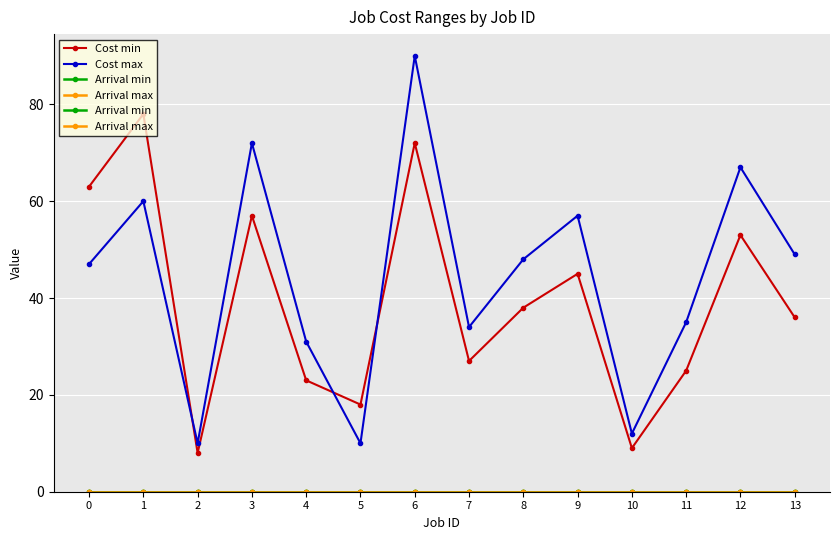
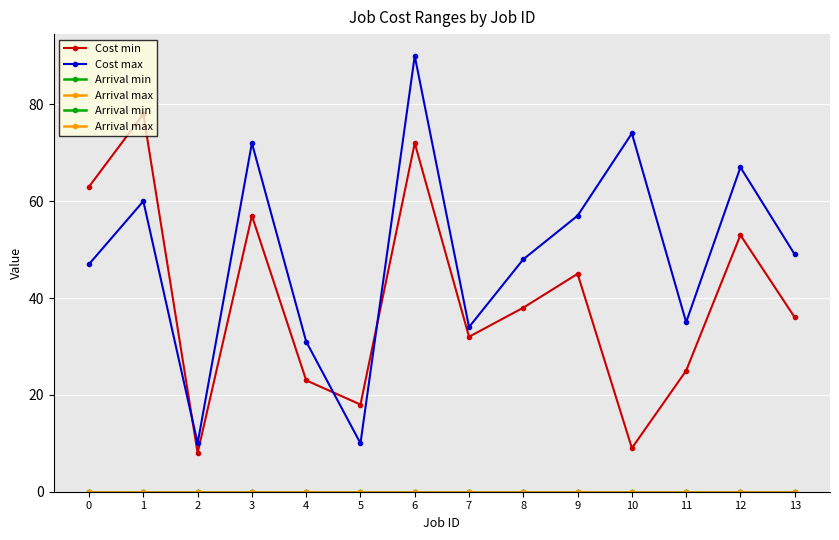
Cost min, 7: 27 -> 32
Cost max, 10: 12 -> 74
